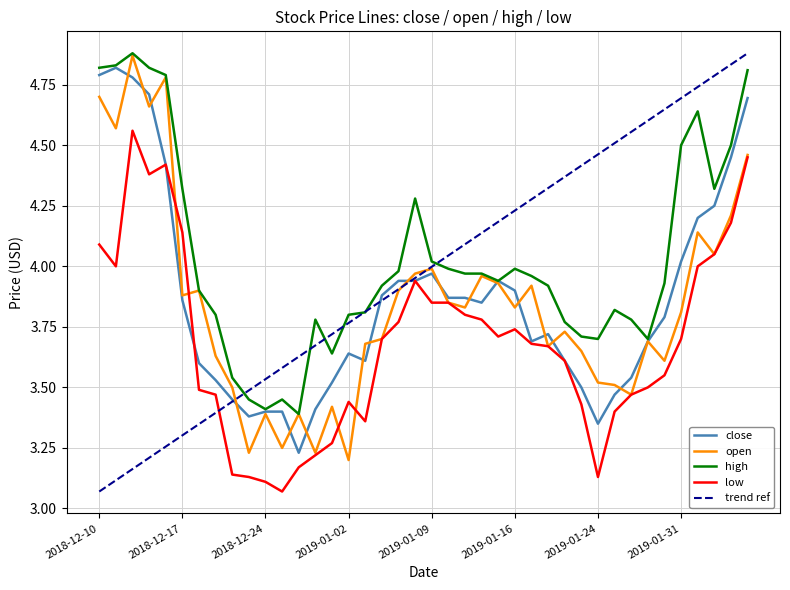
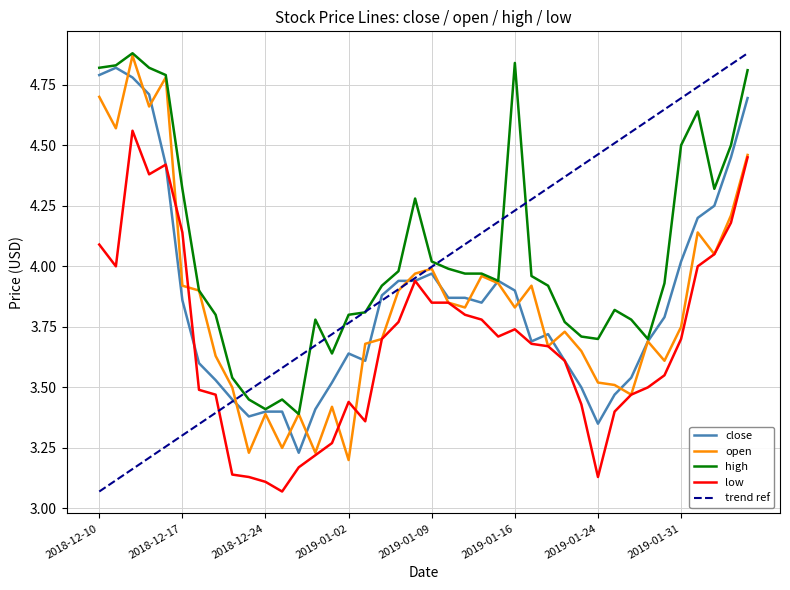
open, 2018-12-17: 3.88 -> 3.92
high, 2019-01-16: 3.99 -> 4.84
open, 2019-01-31: 3.81 -> 3.75
